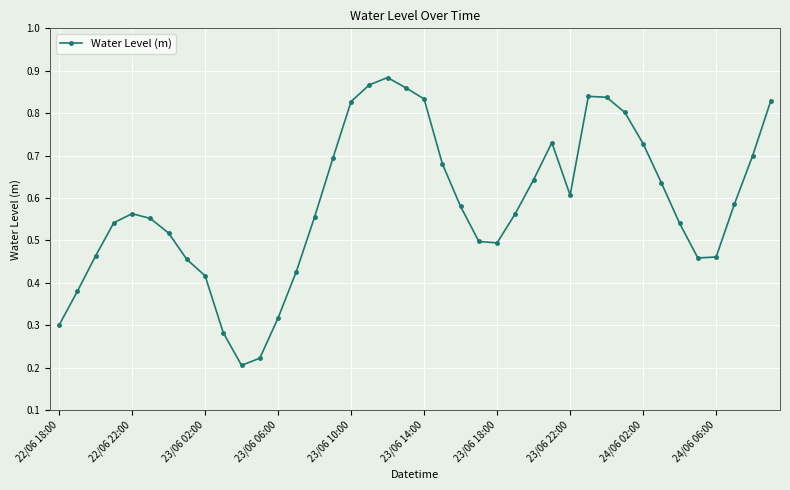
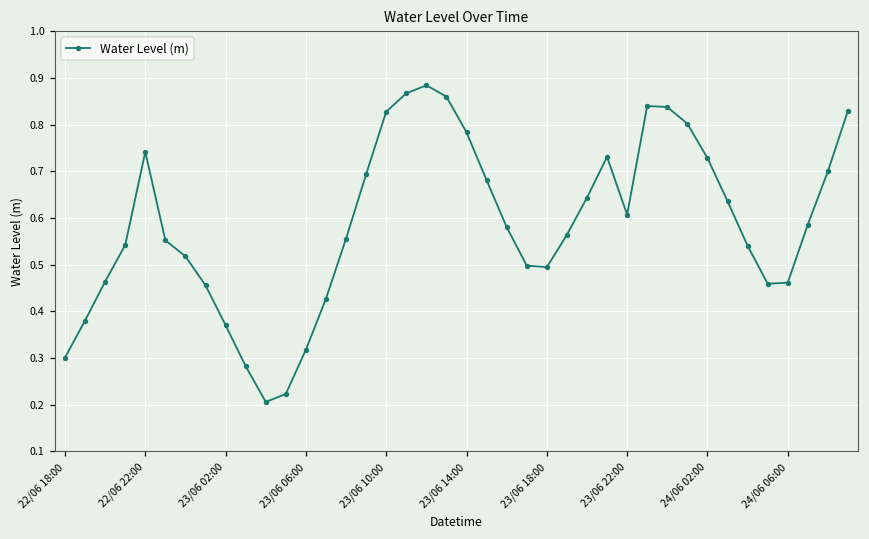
22/06 22:00: 0.56 -> 0.74
23/06 02:00: 0.42 -> 0.37
23/06 14:00: 0.83 -> 0.78
